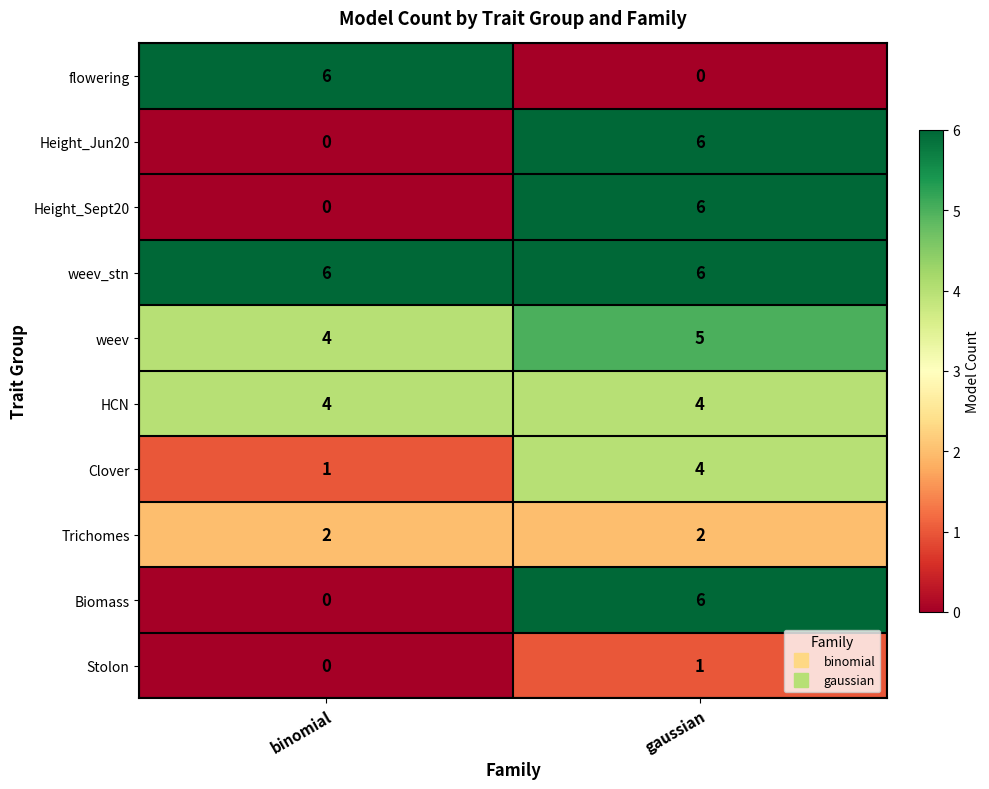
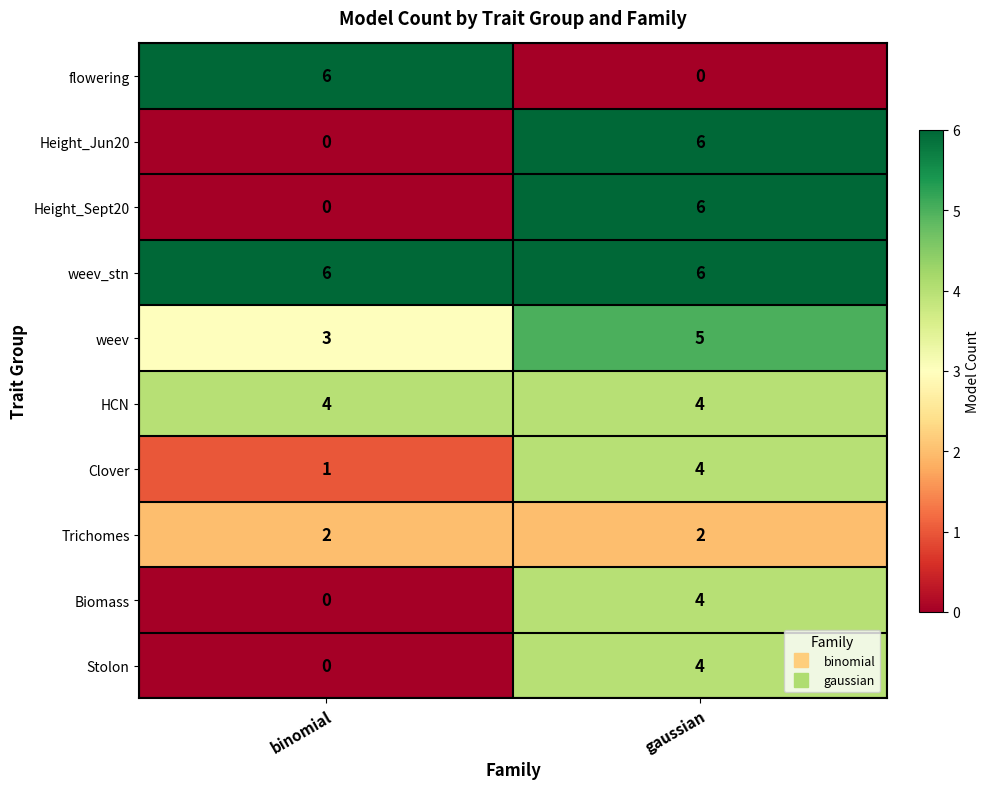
weev, binomial: 4 -> 3
Biomass, gaussian: 6 -> 4
Stolon, gaussian: 1 -> 4
